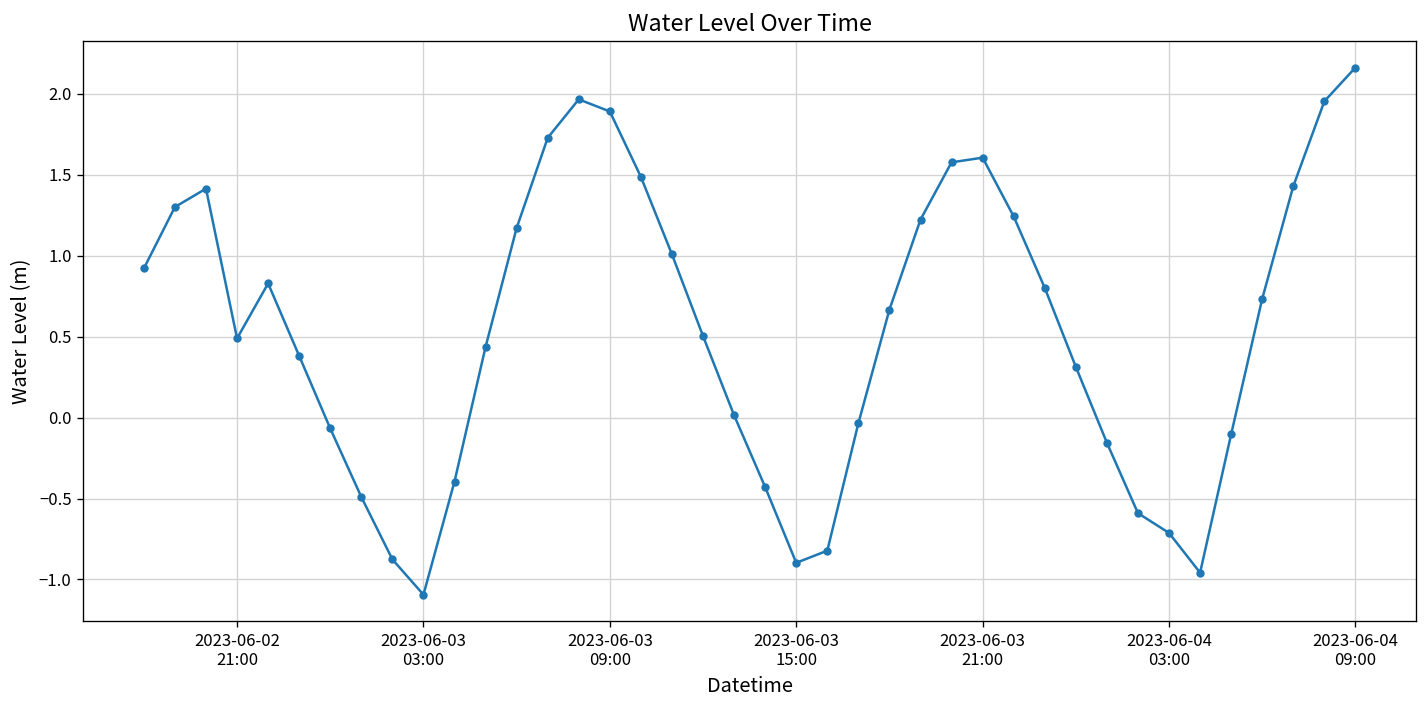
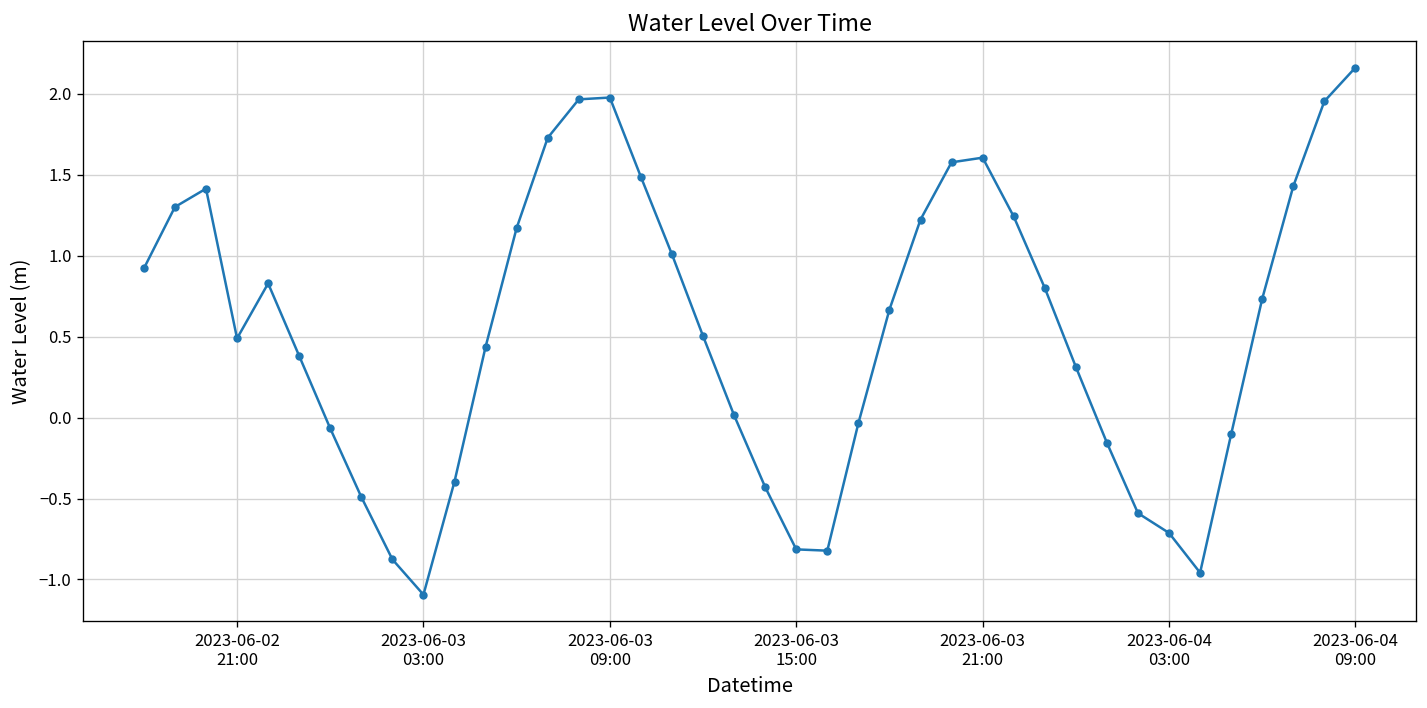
2023-06-03 09:00: 1.89 -> 1.98
2023-06-03 15:00: -0.90 -> -0.81
